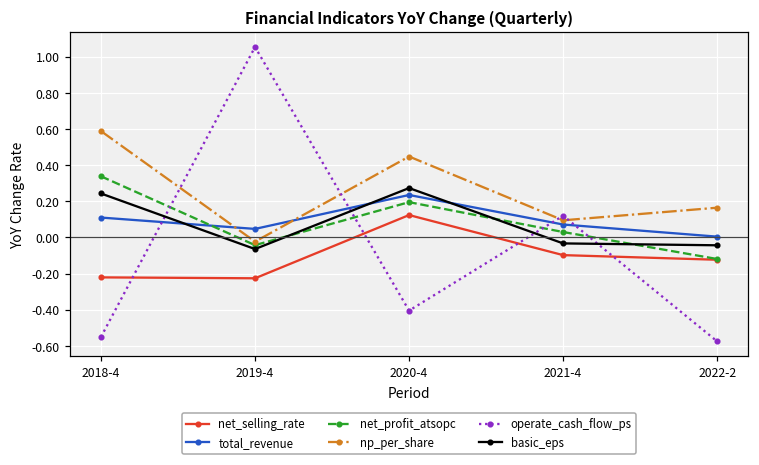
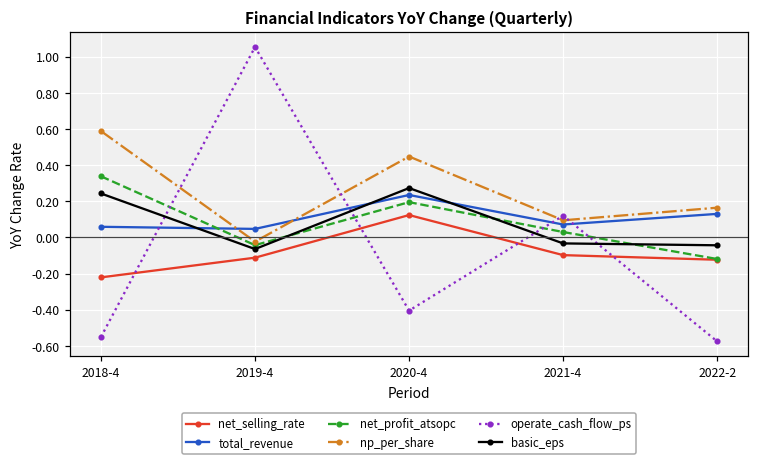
total_revenue, 2018-4: 0.11 -> 0.06
net_selling_rate, 2019-4: -0.23 -> -0.11
total_revenue, 2022-2: 0.00 -> 0.13
